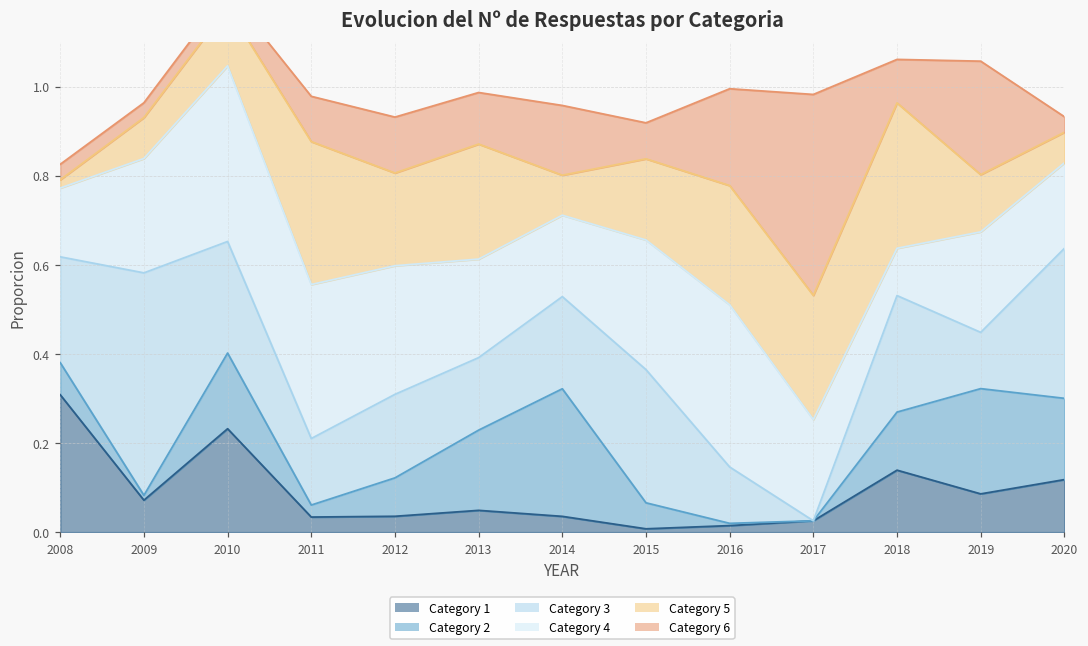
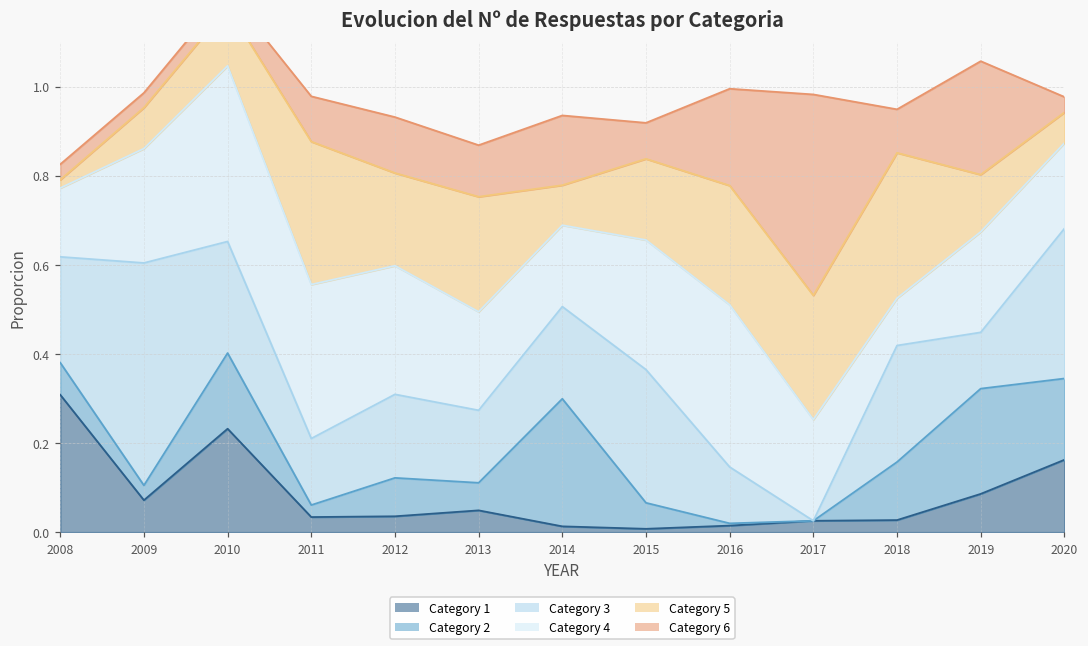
Category 2, 2009: 0.01 -> 0.03
Category 2, 2013: 0.18 -> 0.06
Category 1, 2014: 0.04 -> 0.01
Category 1, 2018: 0.14 -> 0.03
Category 1, 2020: 0.12 -> 0.16
